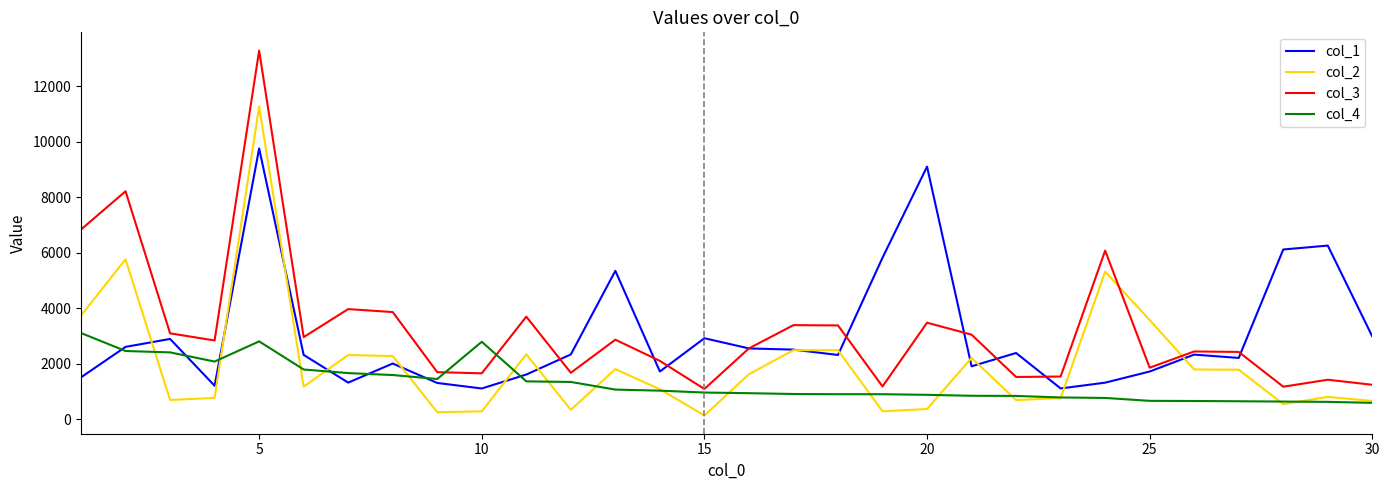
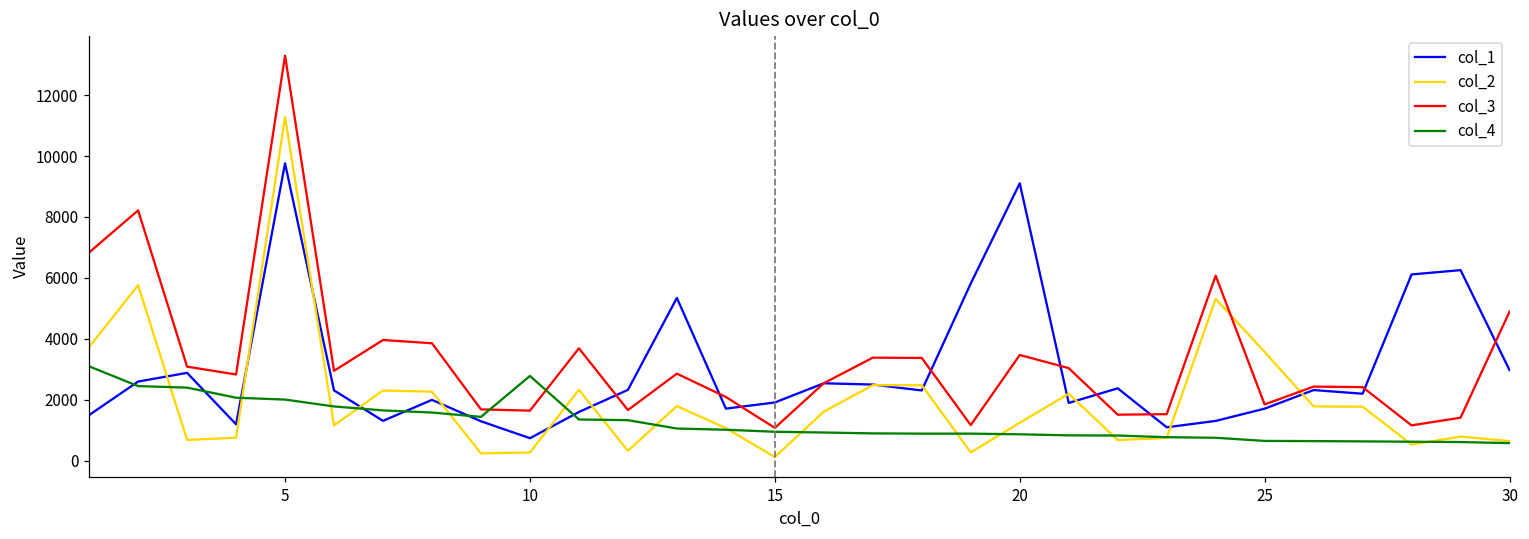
col_4, 5: 2800 -> 2000
col_1, 10: 1100 -> 700
col_1, 15: 2900 -> 1900
col_2, 20: 400 -> 1300
col_3, 30: 1200 -> 4900
